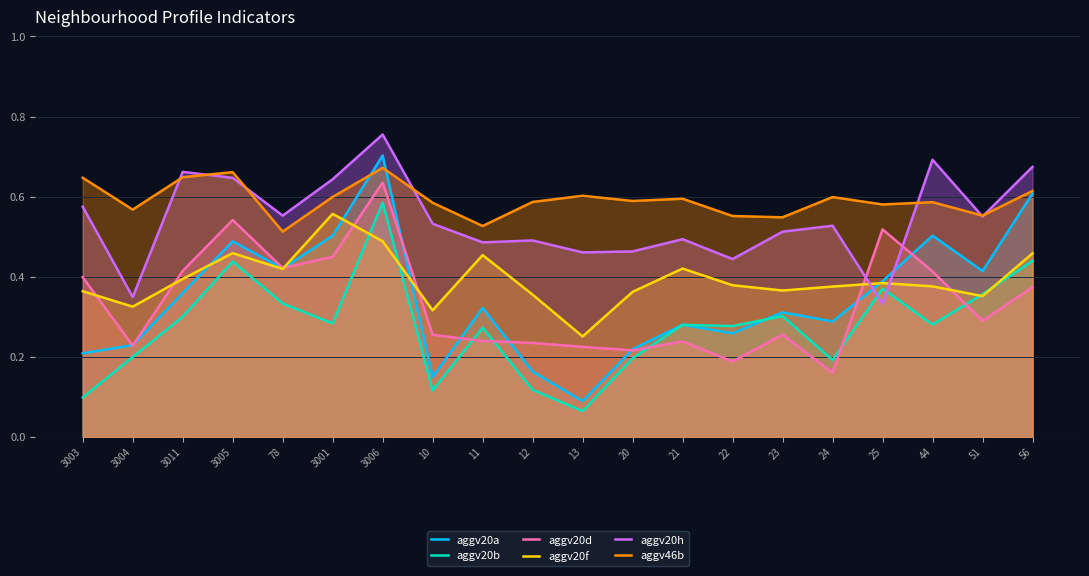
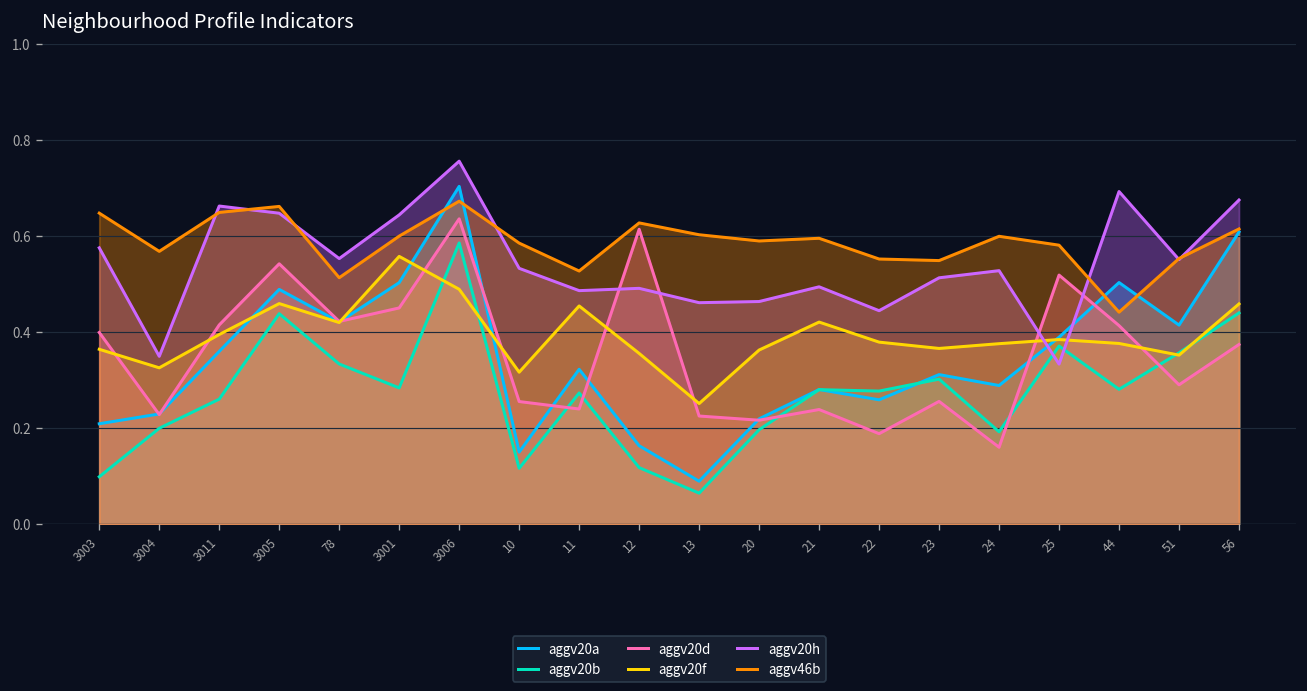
aggv20b, 3011: 0.30 -> 0.26
aggv20d, 12: 0.23 -> 0.61
aggv46b, 12: 0.59 -> 0.63
aggv46b, 44: 0.59 -> 0.44
